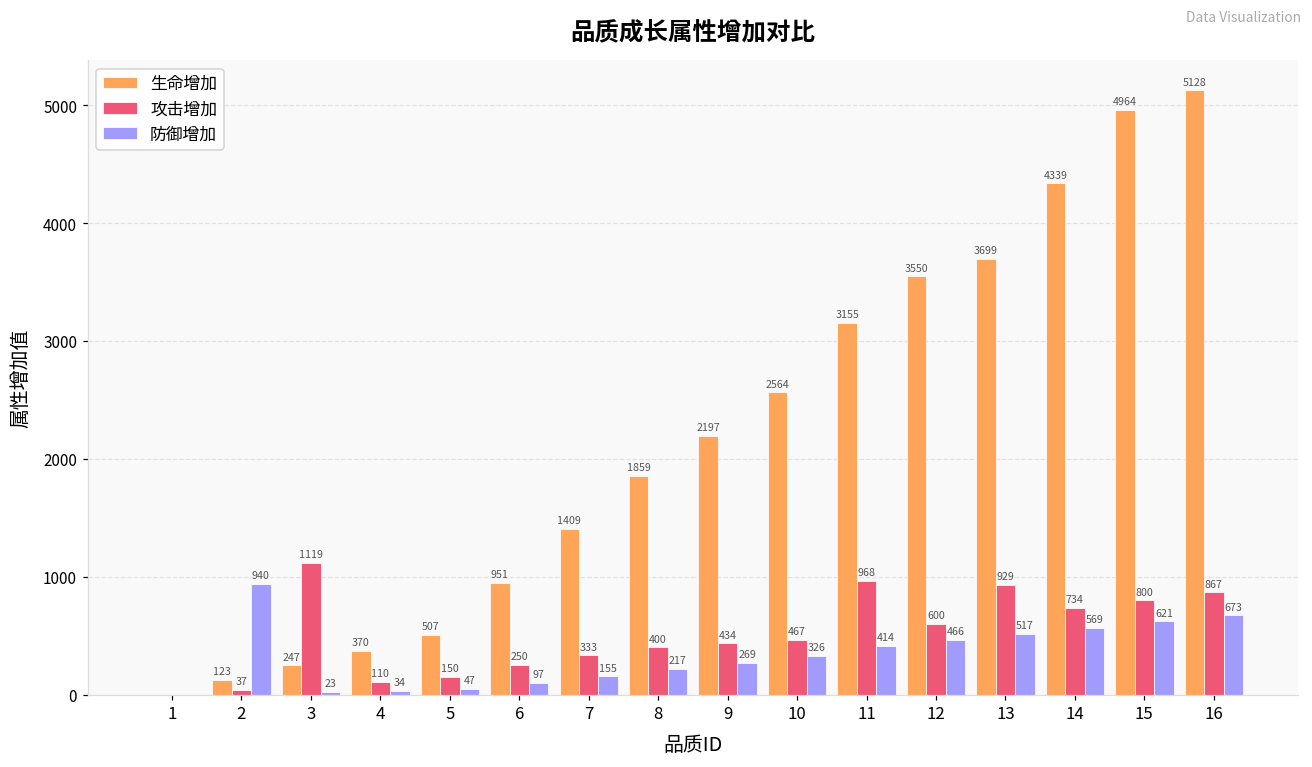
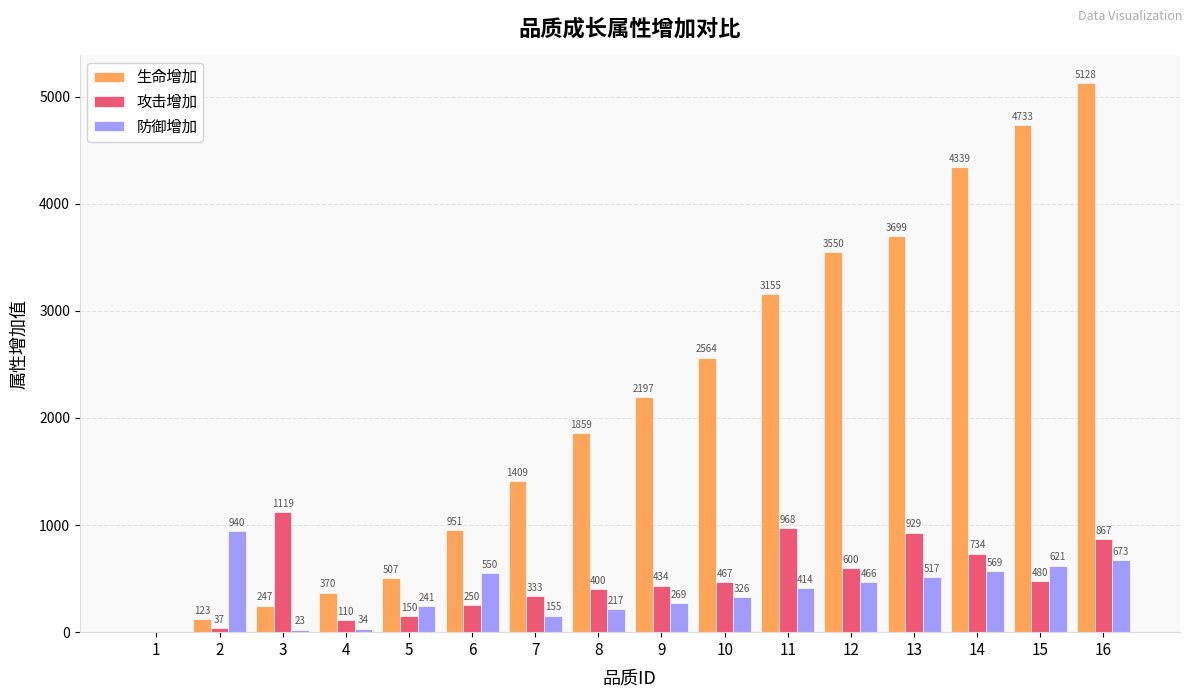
防御增加, 5: 47 -> 241
防御增加, 6: 97 -> 550
生命增加, 15: 4964 -> 4733
攻击增加, 15: 800 -> 480
